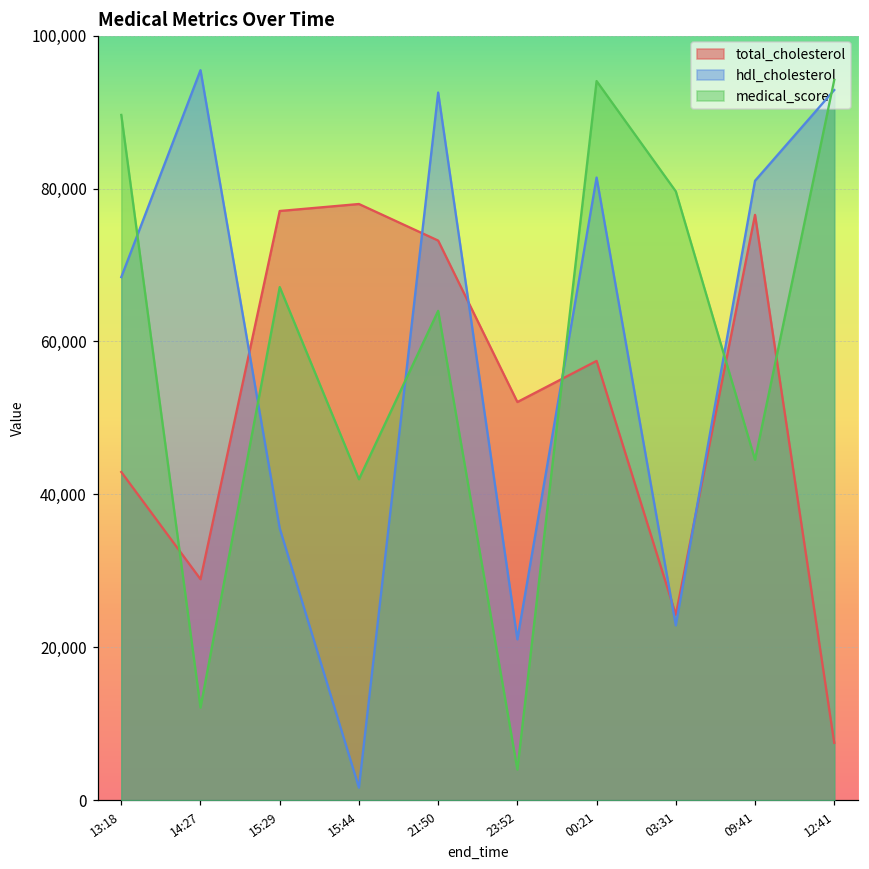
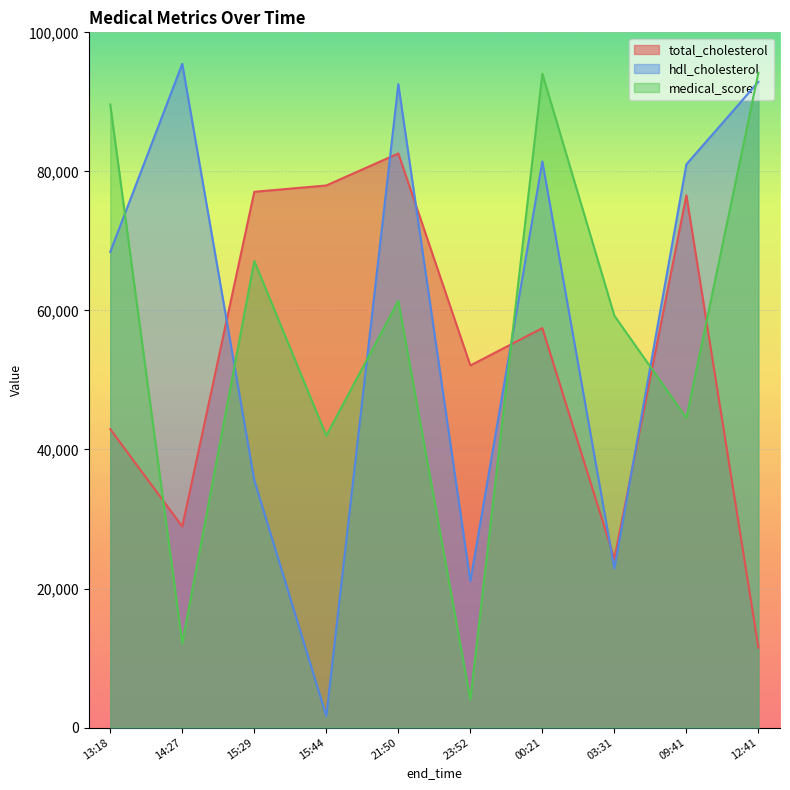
total_cholesterol, 21:50: 73,000 -> 83,000
medical_score, 21:50: 64,000 -> 61,000
medical_score, 03:31: 80,000 -> 59,000
total_cholesterol, 12:41: 8,000 -> 11,000
